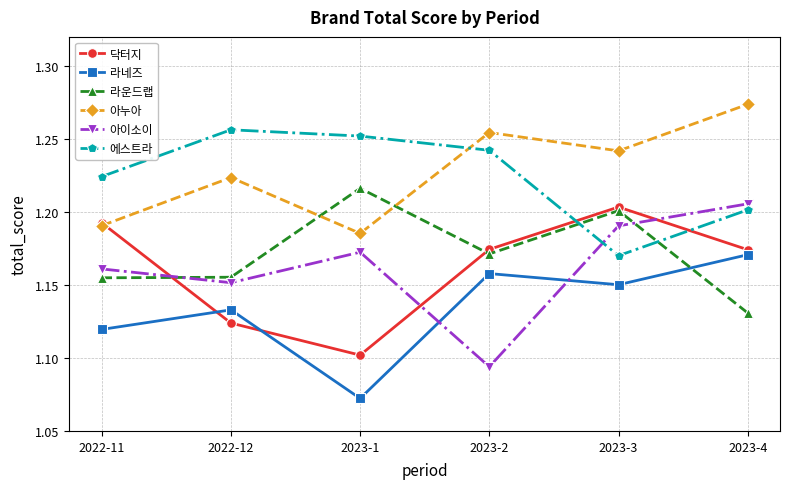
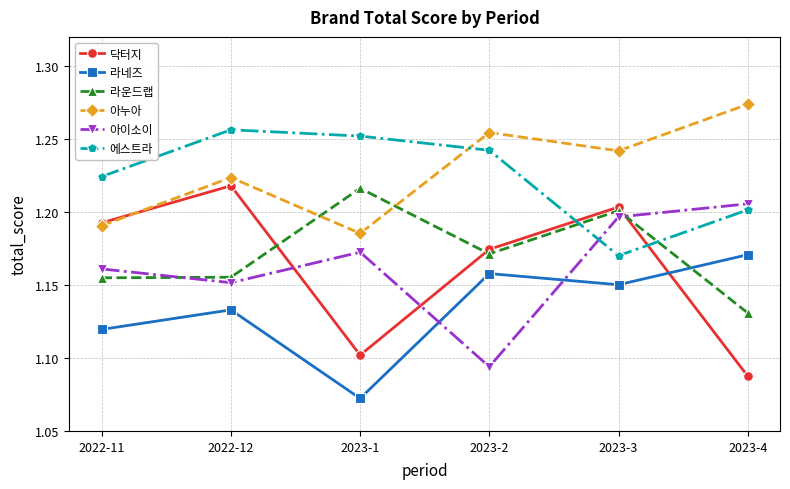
닥터지, 2022-12: 1.124 -> 1.218
아이소이, 2023-3: 1.191 -> 1.197
닥터지, 2023-4: 1.174 -> 1.088
